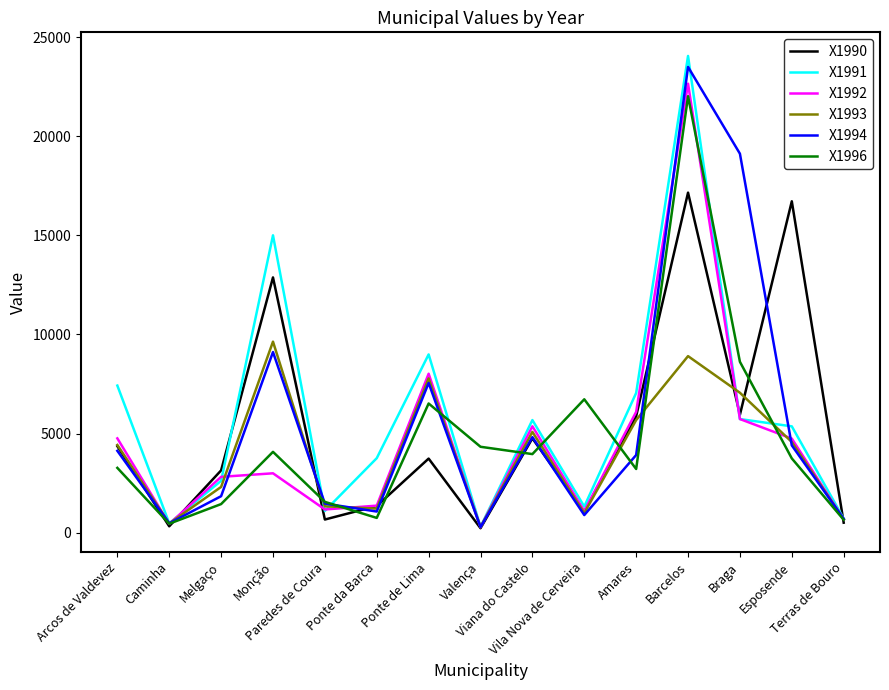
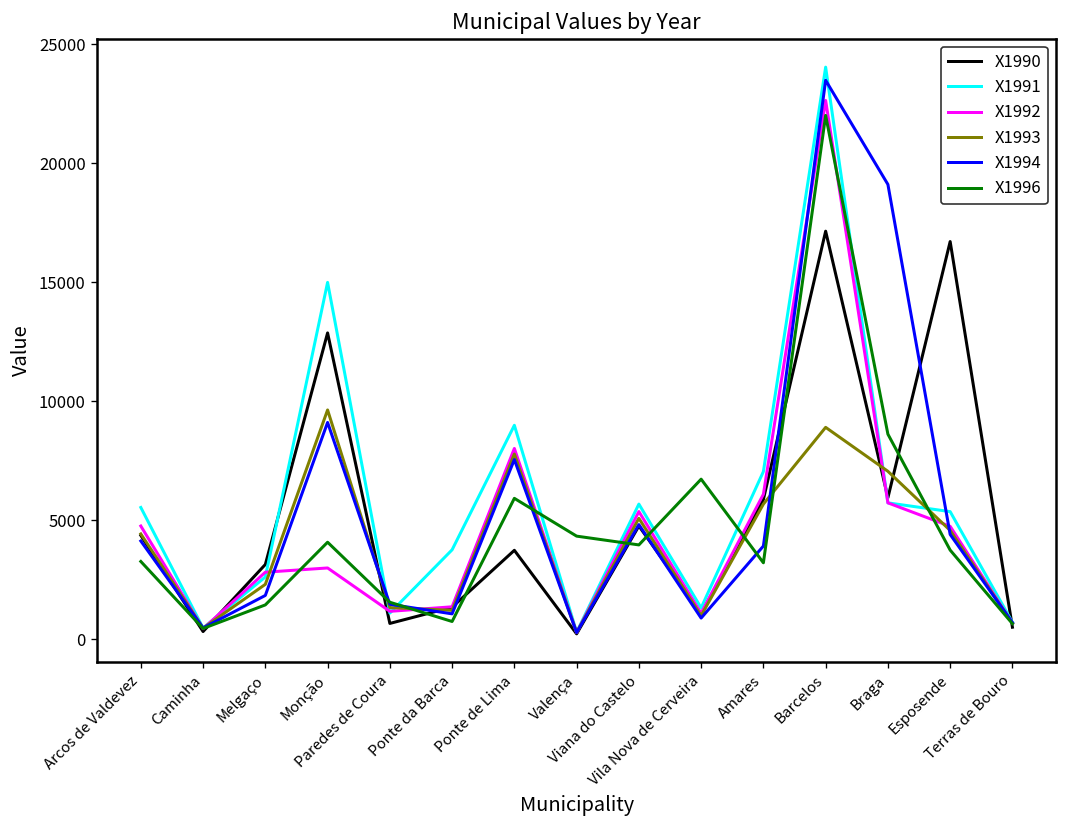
X1991, Arcos de Valdevez: 7400 -> 5500
X1996, Ponte de Lima: 6500 -> 5900
